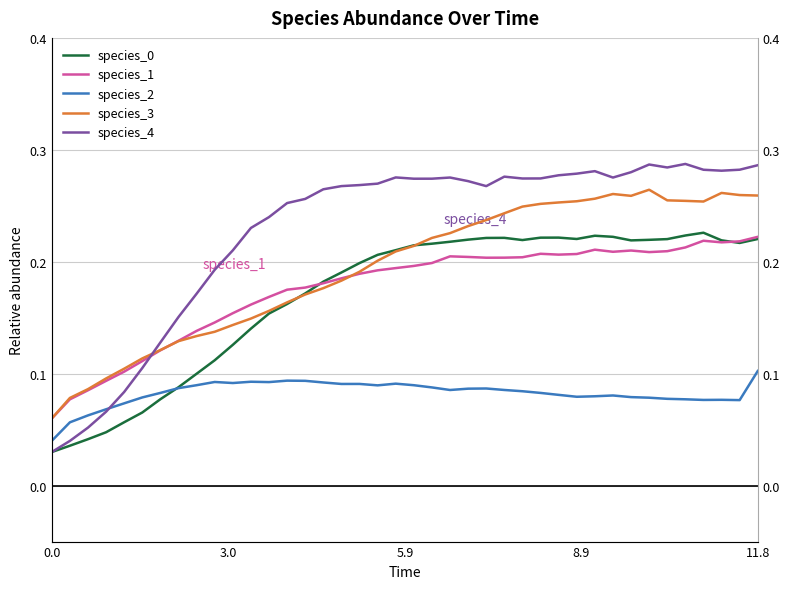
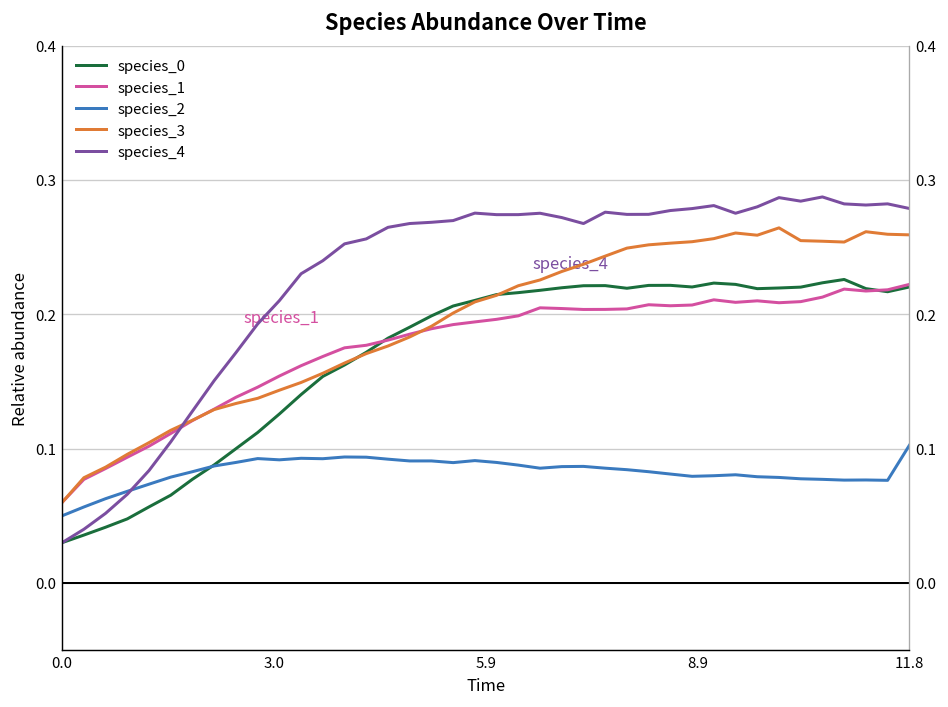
species_2, 0.0: 0.04 -> 0.05
species_4, 11.8: 0.286 -> 0.279
